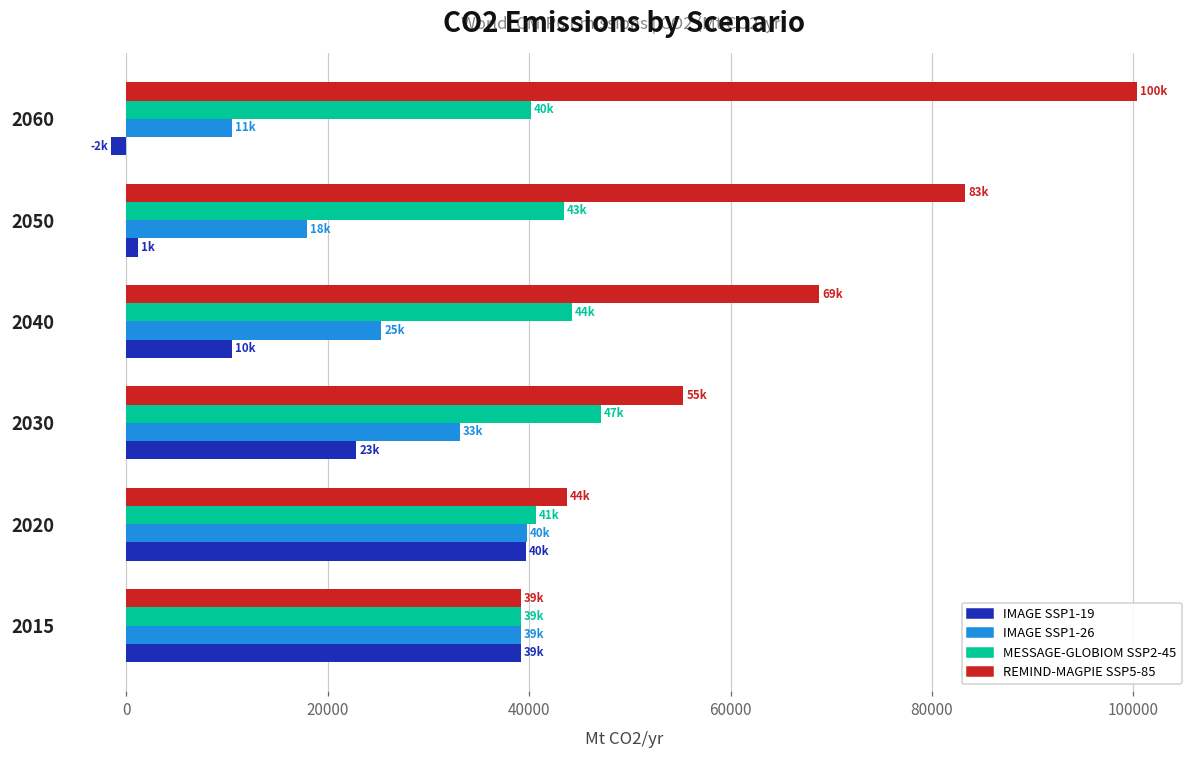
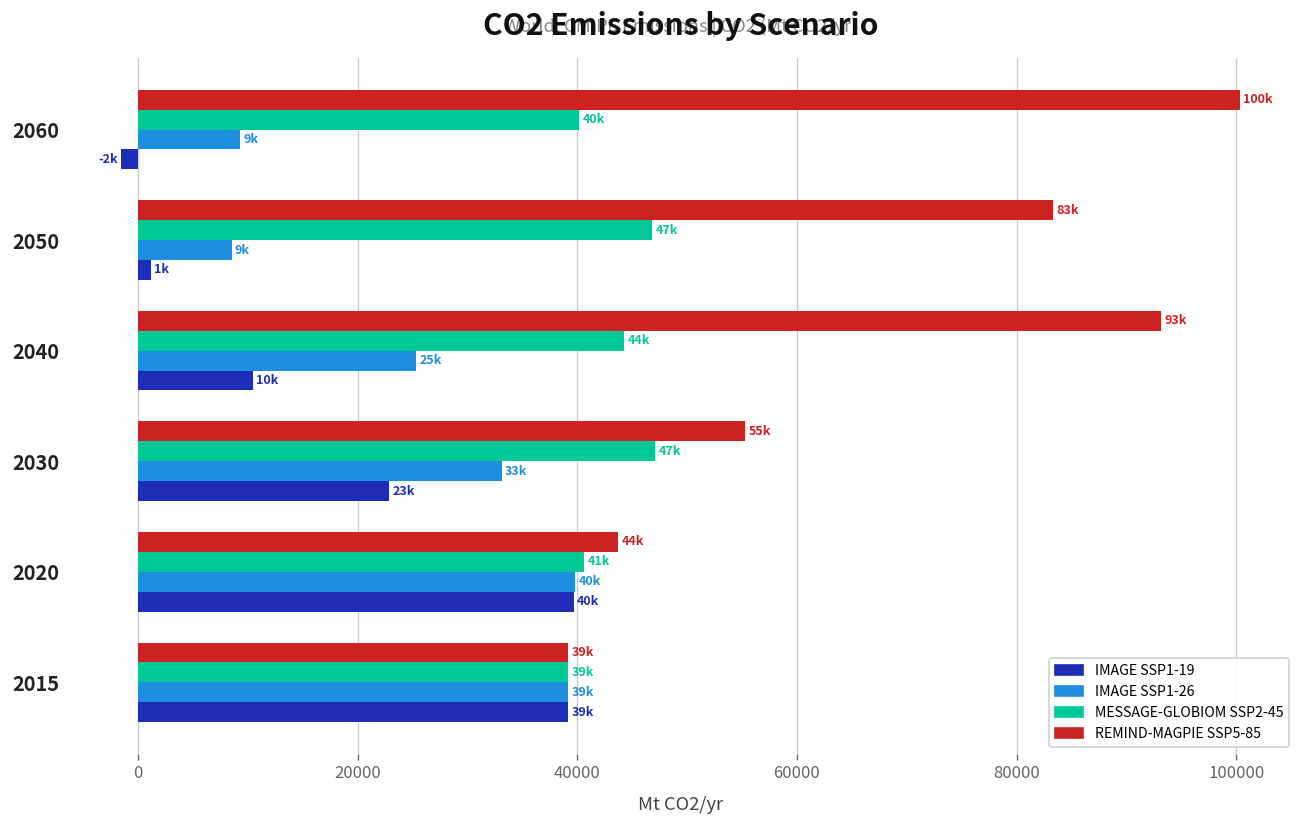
IMAGE SSP1-26, 2060: 11k -> 9k
MESSAGE-GLOBIOM SSP2-45, 2050: 43k -> 47k
IMAGE SSP1-26, 2050: 18k -> 9k
REMIND-MAGPIE SSP5-85, 2040: 69k -> 93k
